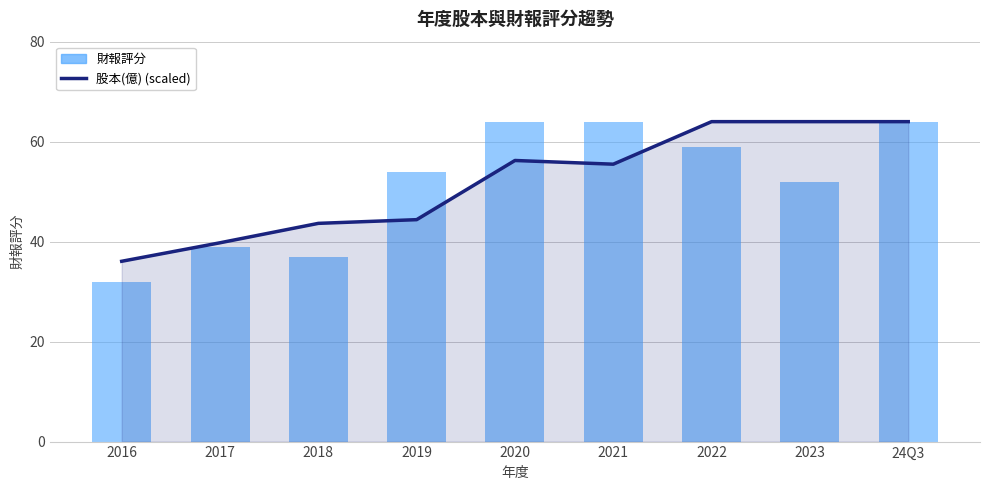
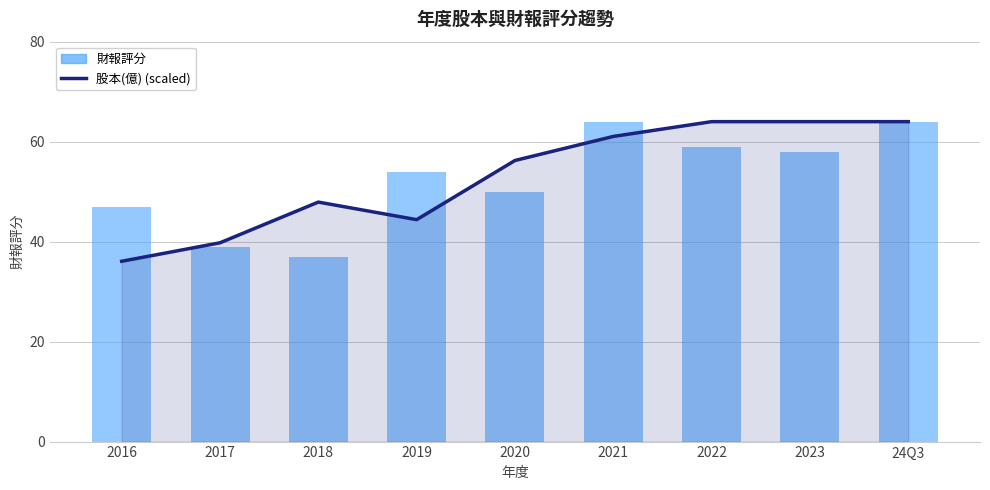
財報評分, 2016: 32 -> 47
股本(億) (scaled), 2018: 44 -> 48
財報評分, 2020: 64 -> 50
股本(億) (scaled), 2021: 55 -> 61
財報評分, 2023: 52 -> 58
